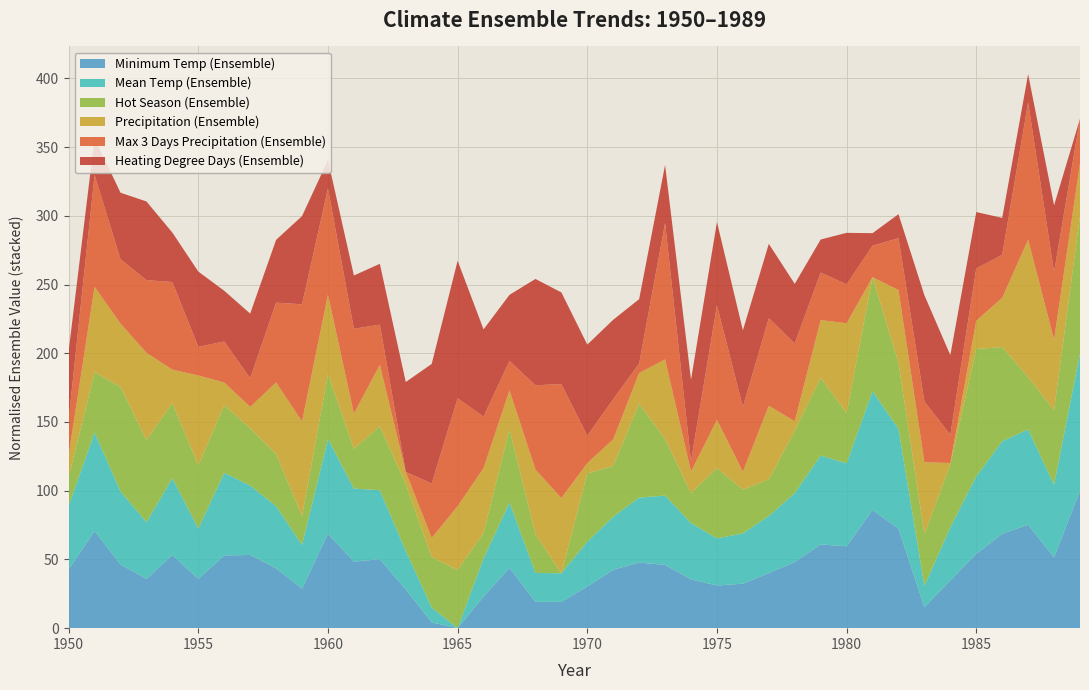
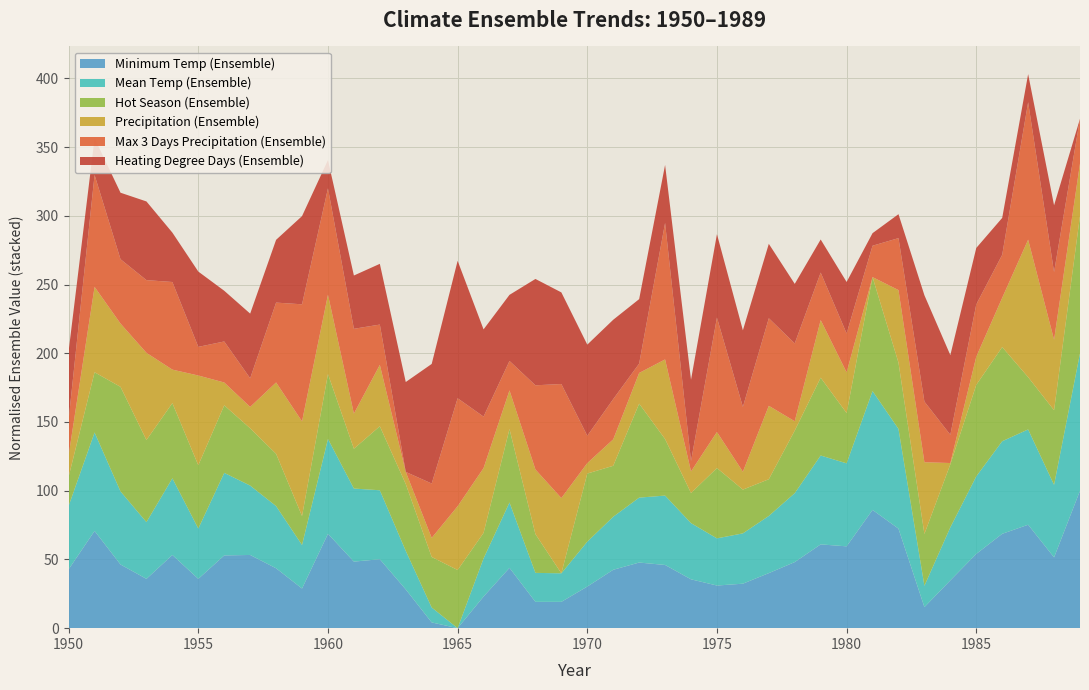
Precipitation (Ensemble), 1975: 35 -> 26
Precipitation (Ensemble), 1980: 65 -> 30
Hot Season (Ensemble), 1985: 93 -> 67
